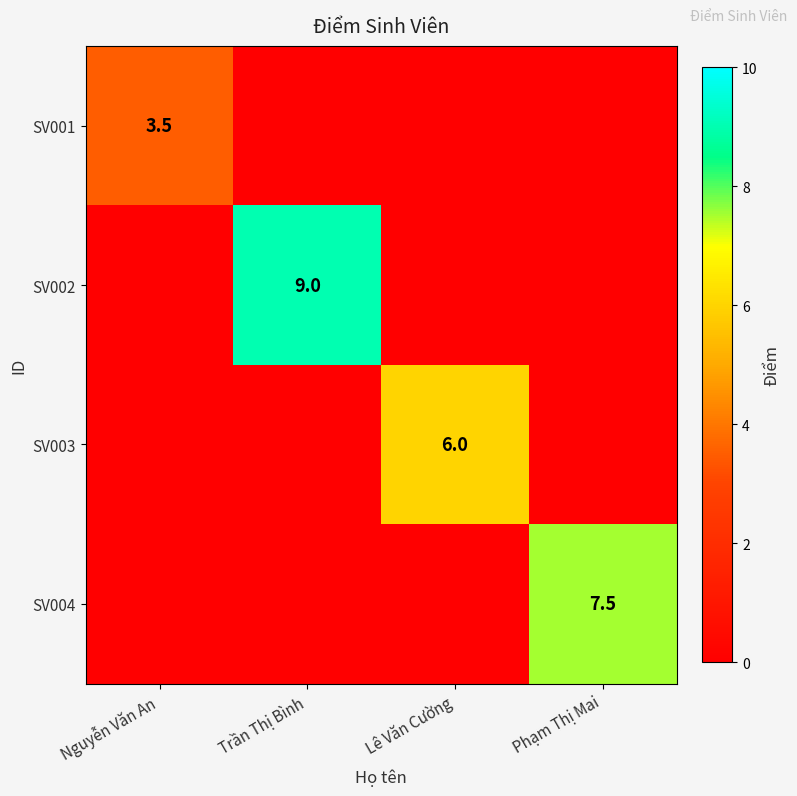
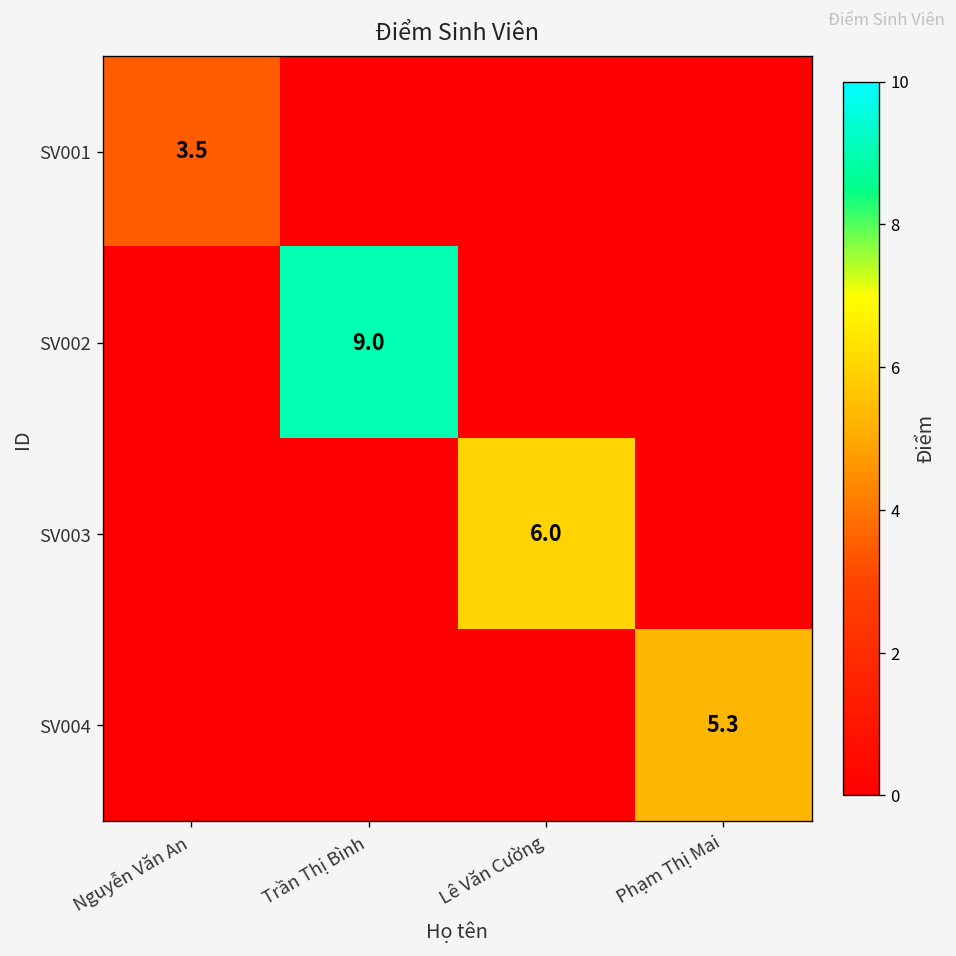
SV004, Phạm Thị Mai: 7.5 -> 5.3
